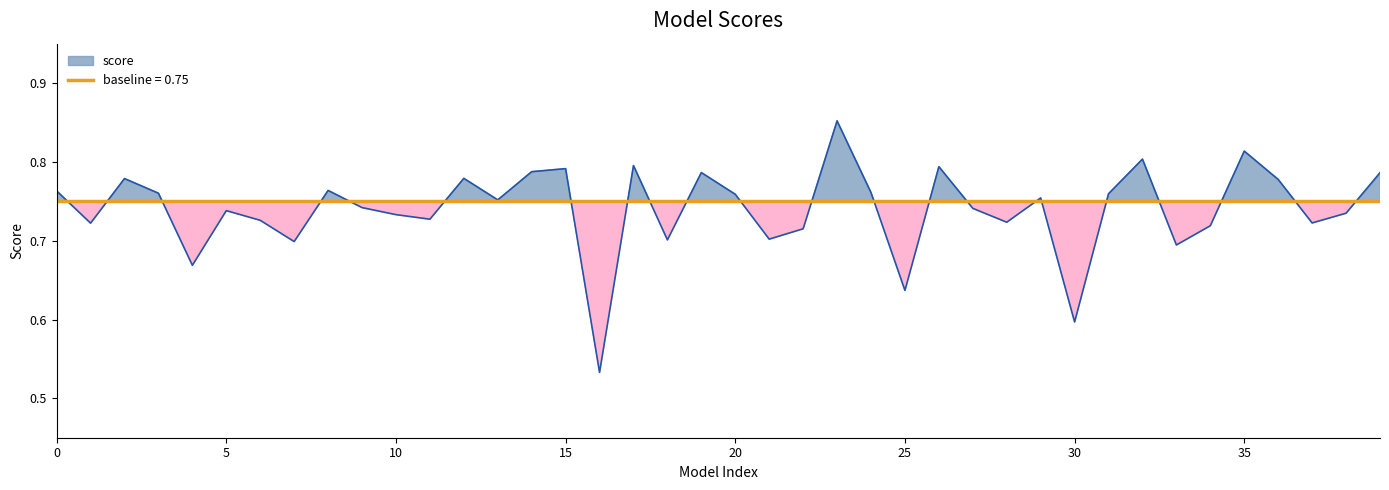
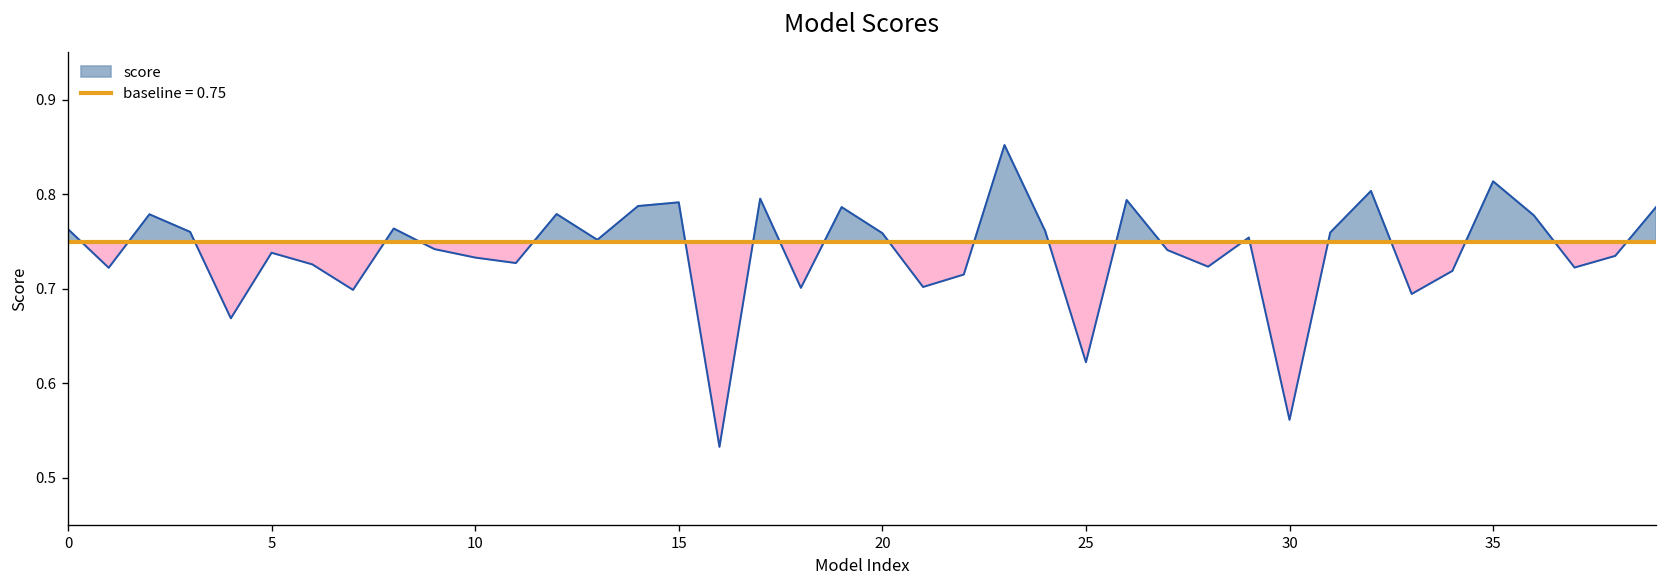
25: 0.64 -> 0.62
30: 0.60 -> 0.56
